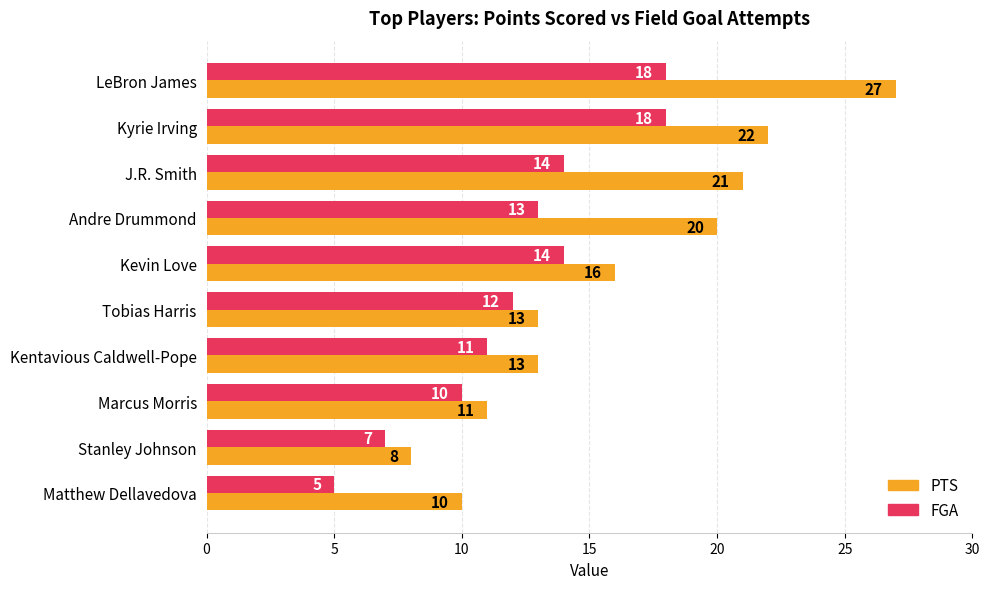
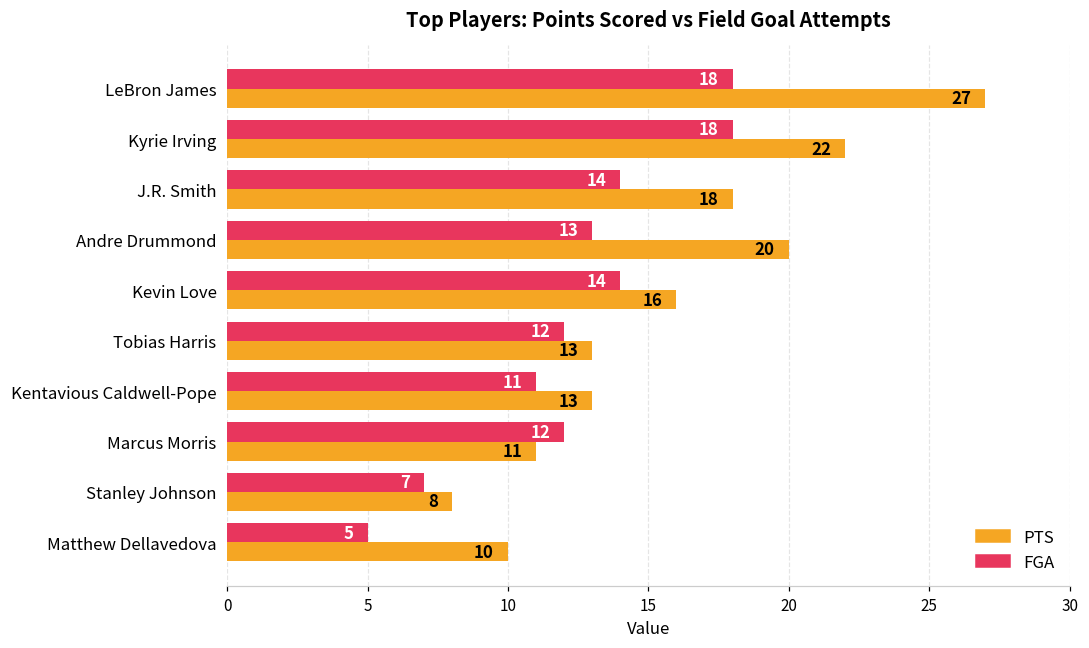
PTS, J.R. Smith: 21 -> 18
FGA, Marcus Morris: 10 -> 12
